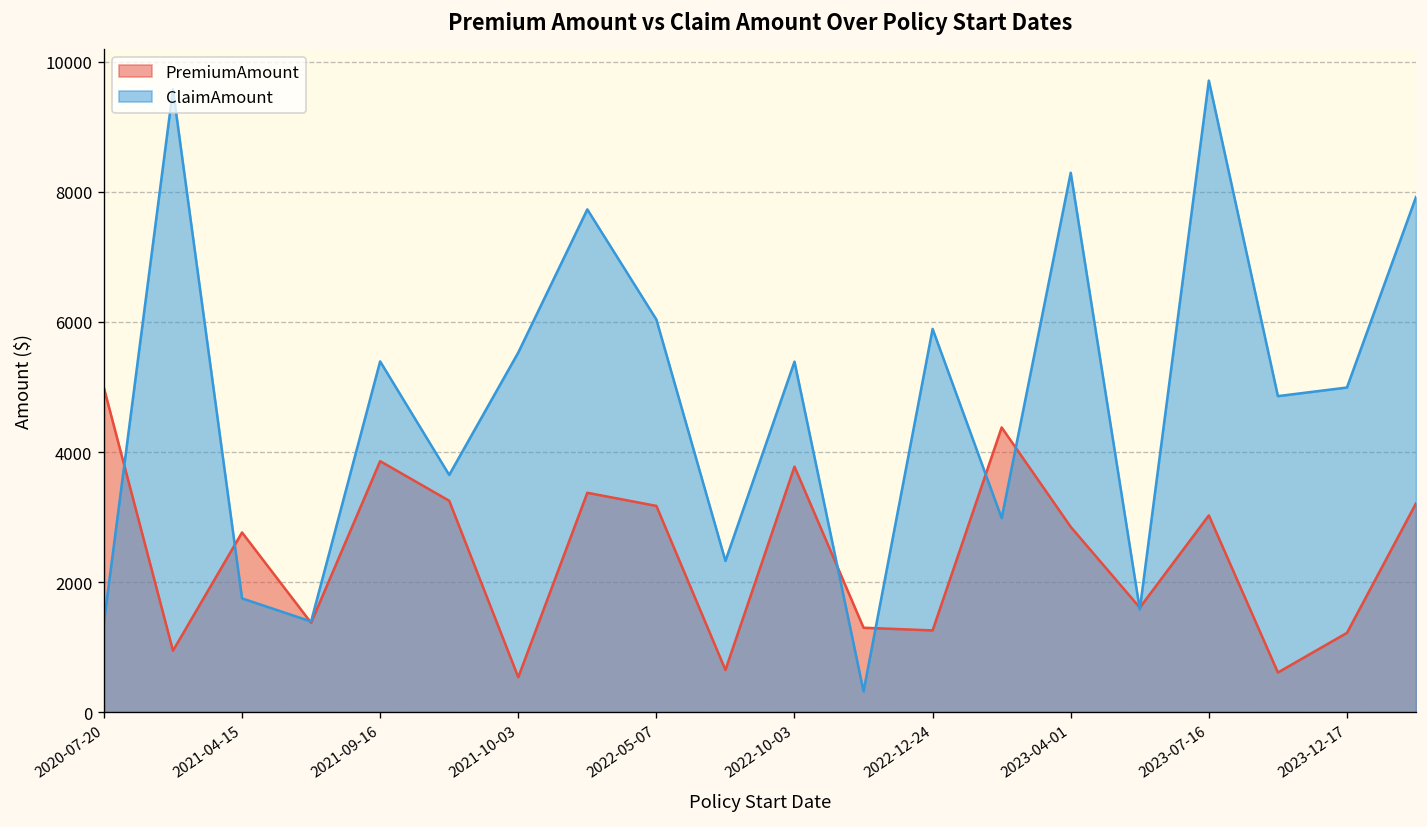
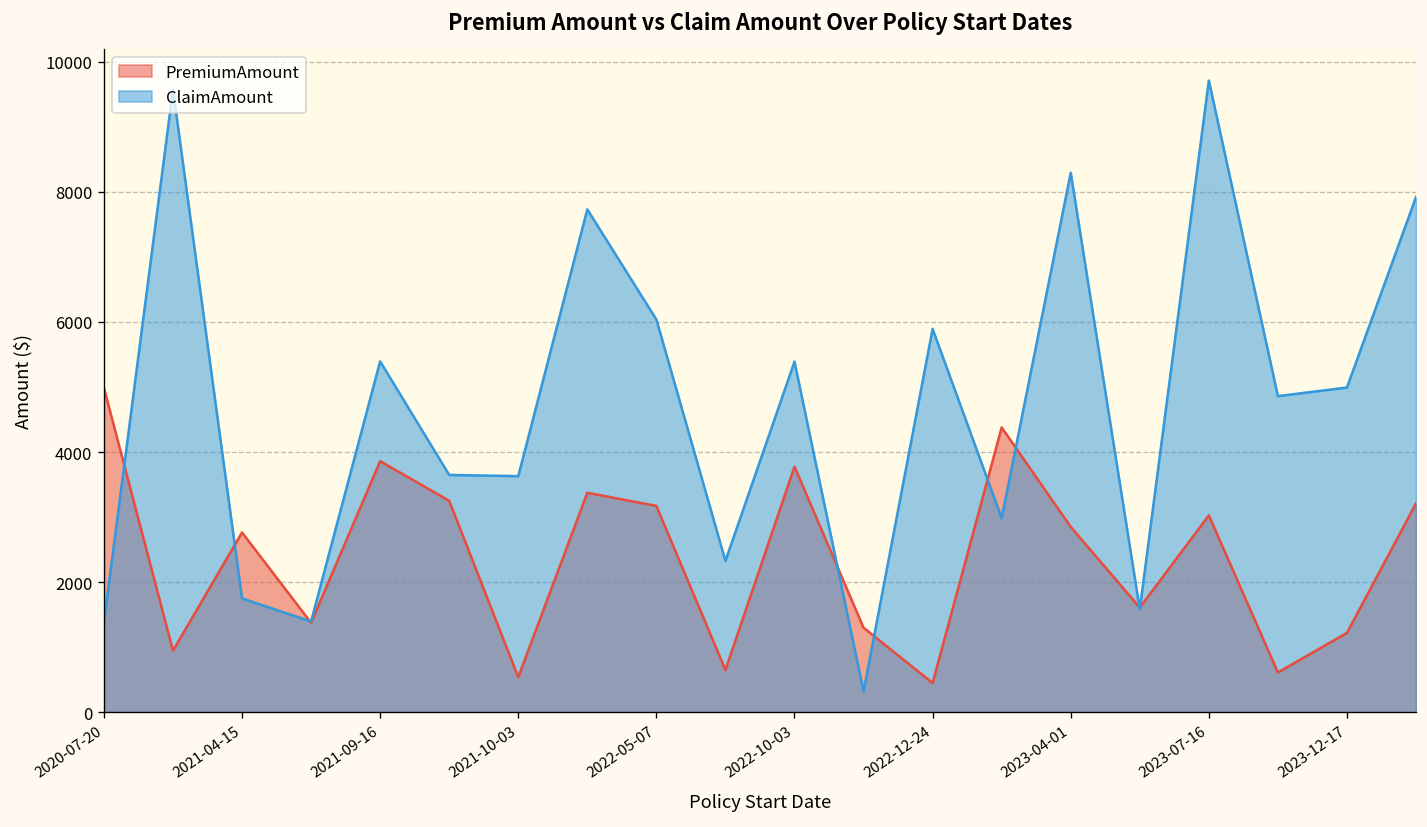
ClaimAmount, 2021-10-03: 5500 -> 3600
PremiumAmount, 2022-12-24: 1300 -> 400
